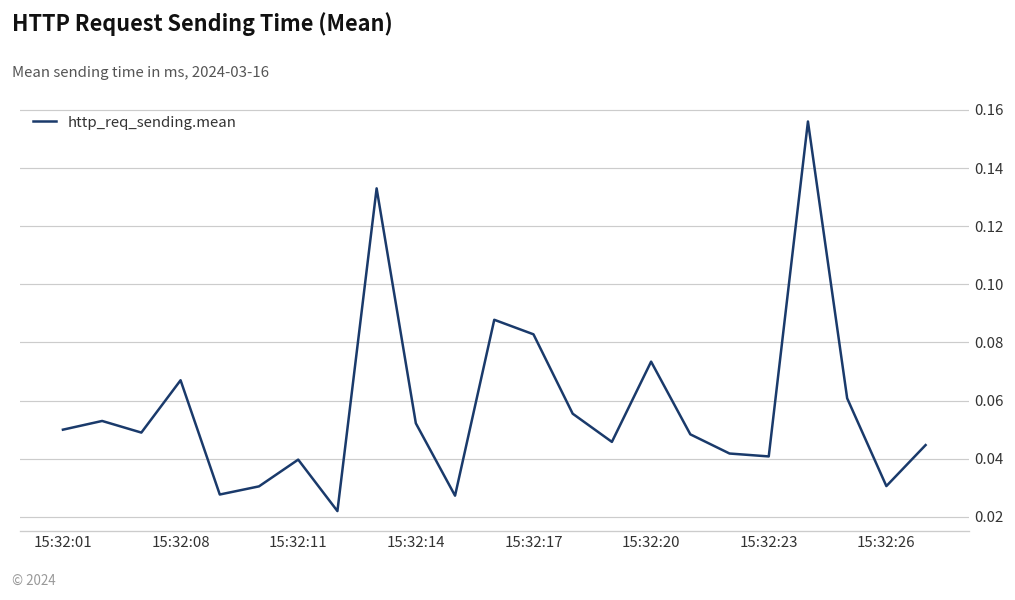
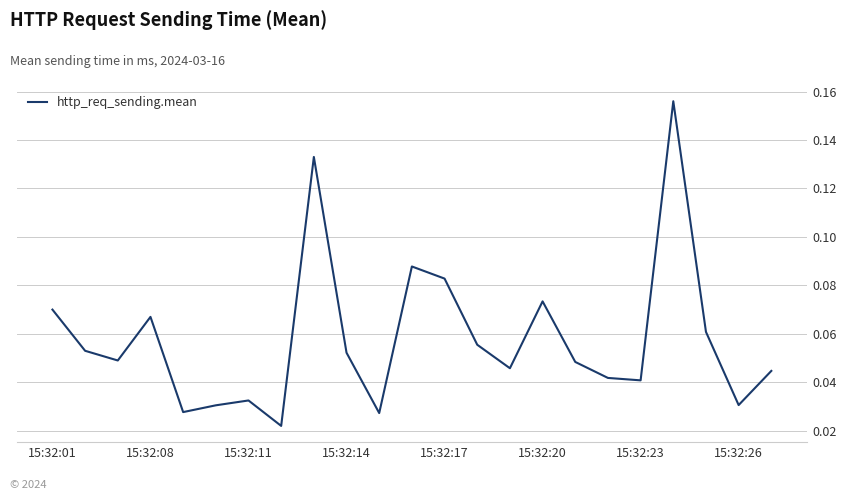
15:32:01: 0.05 -> 0.07
15:32:11: 0.040 -> 0.033
